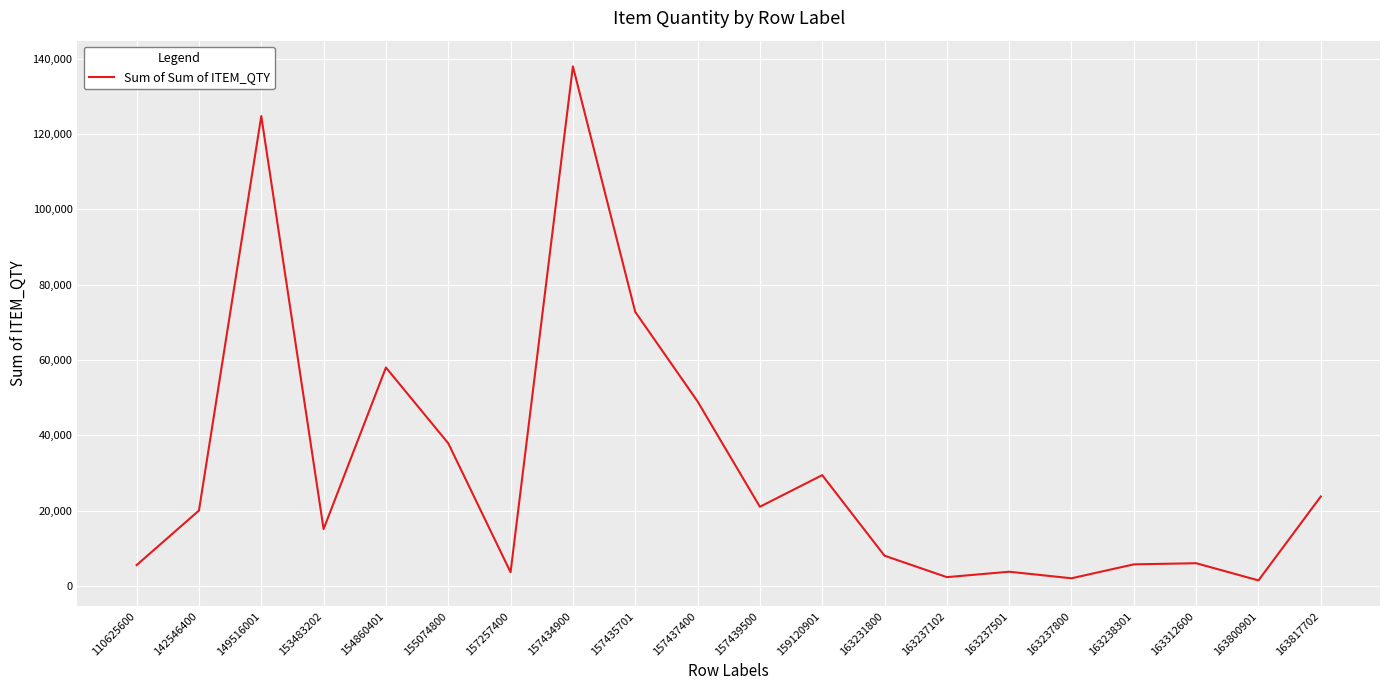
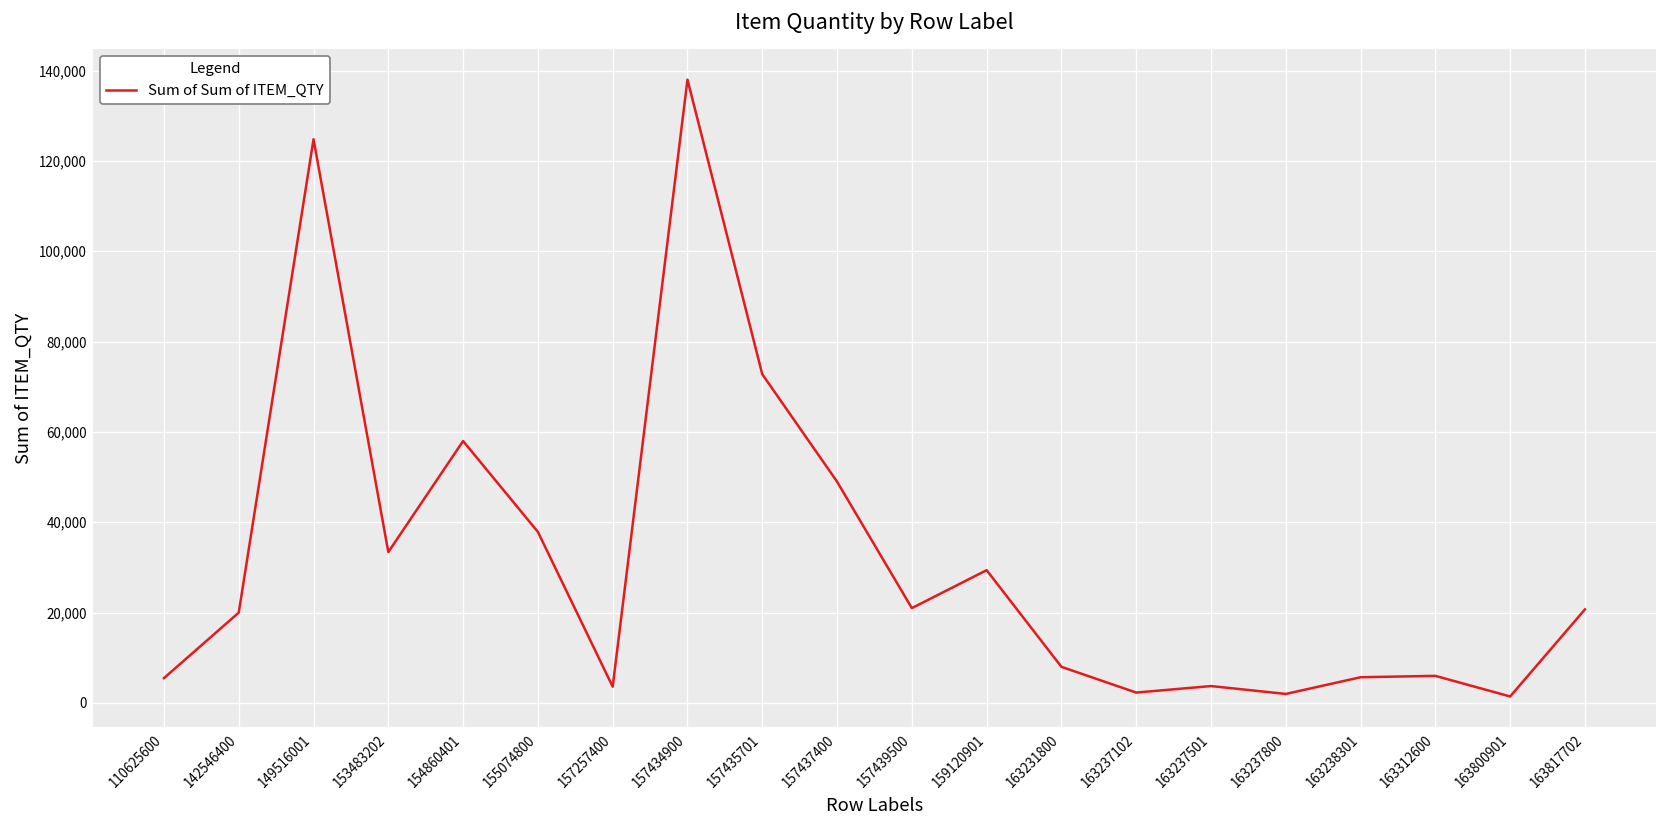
153483202: 15,000 -> 33,000
163817702: 24,000 -> 21,000
